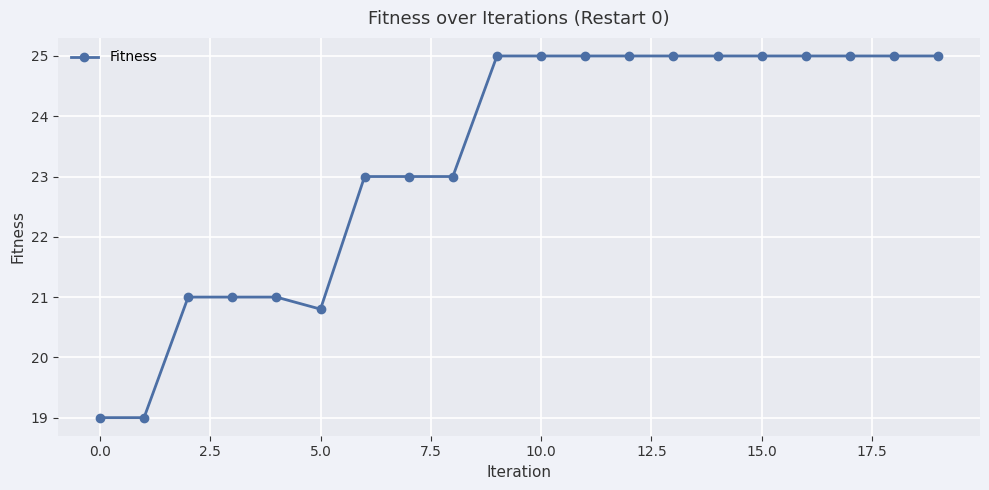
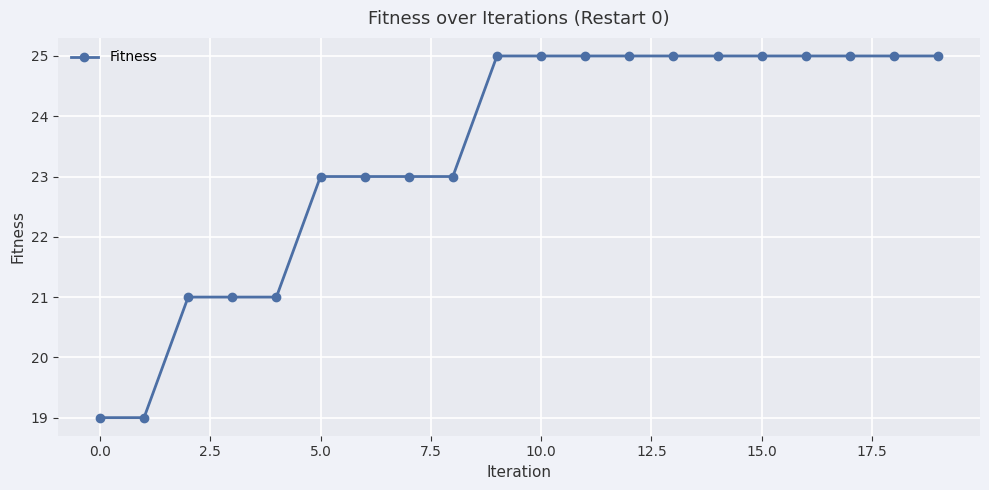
5.0: 20.8 -> 23.0
